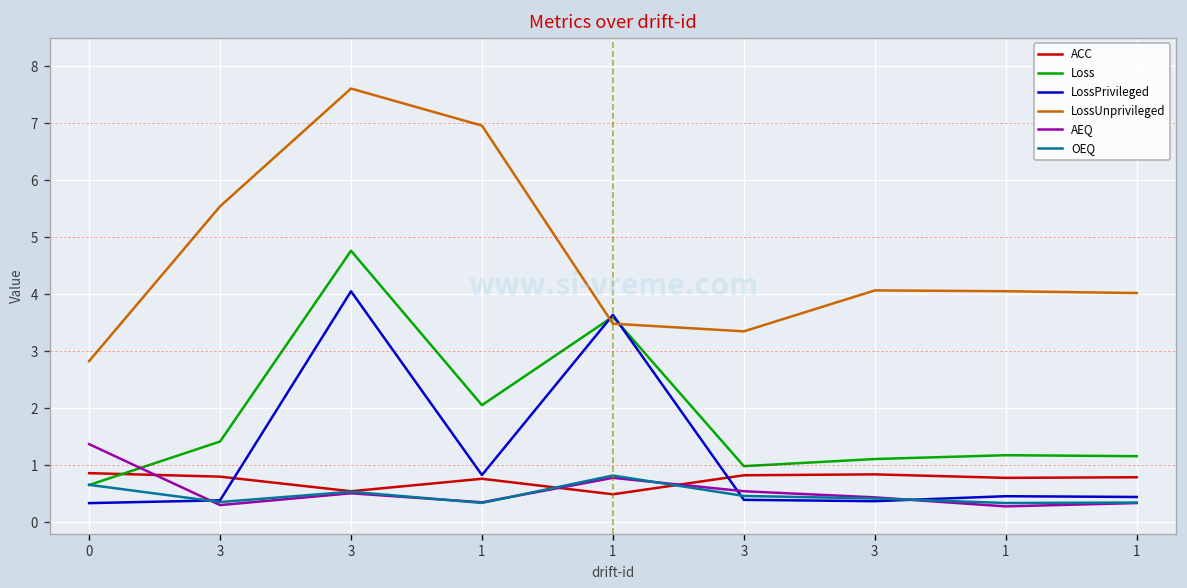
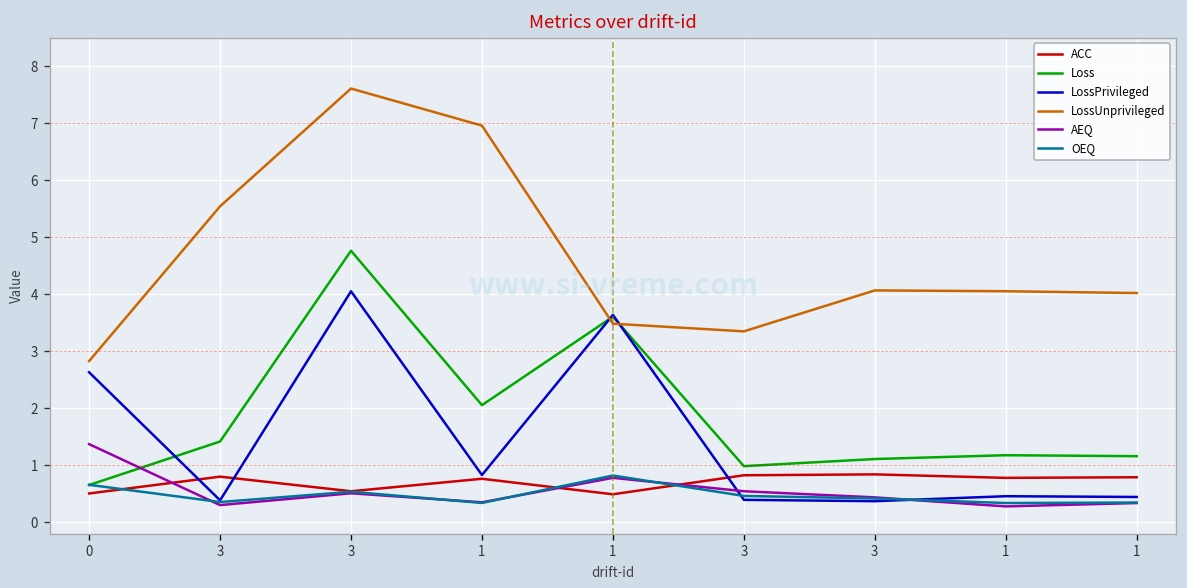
ACC, 0: 0.9 -> 0.5
LossPrivileged, 0: 0.3 -> 2.6
